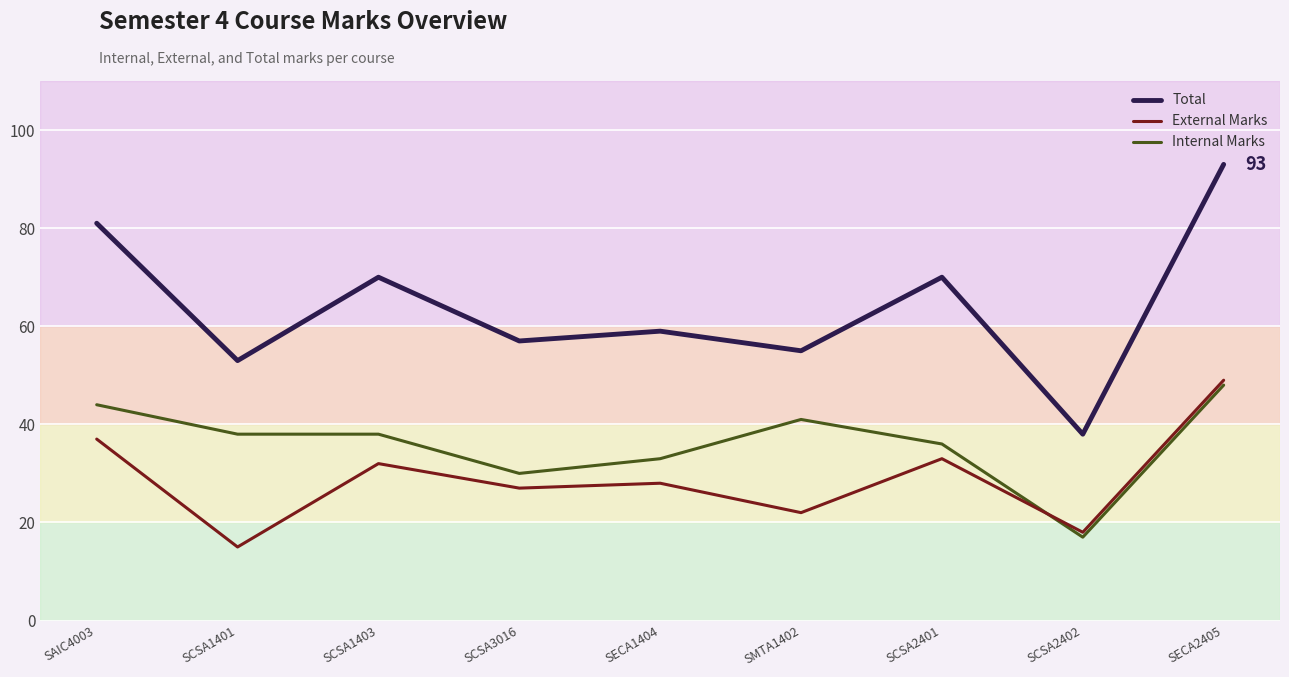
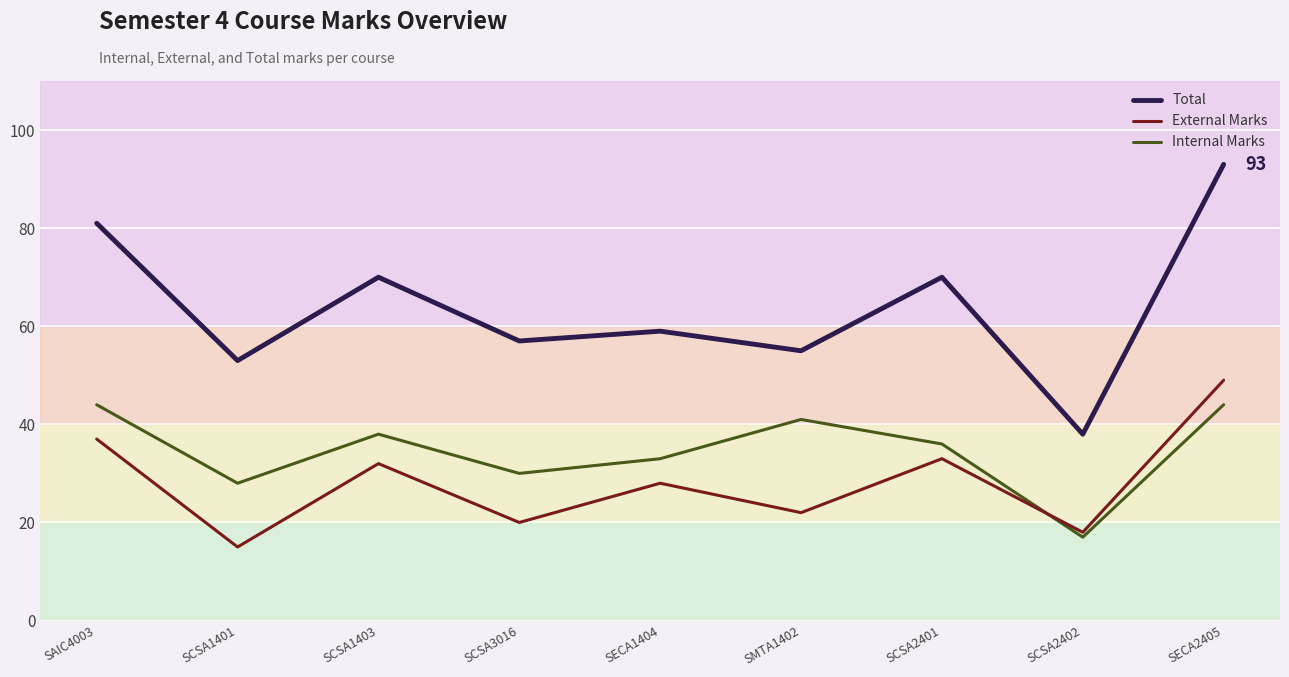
Internal Marks, SCSA1401: 38 -> 28
External Marks, SCSA3016: 27 -> 20
Internal Marks, SECA2405: 48 -> 44
